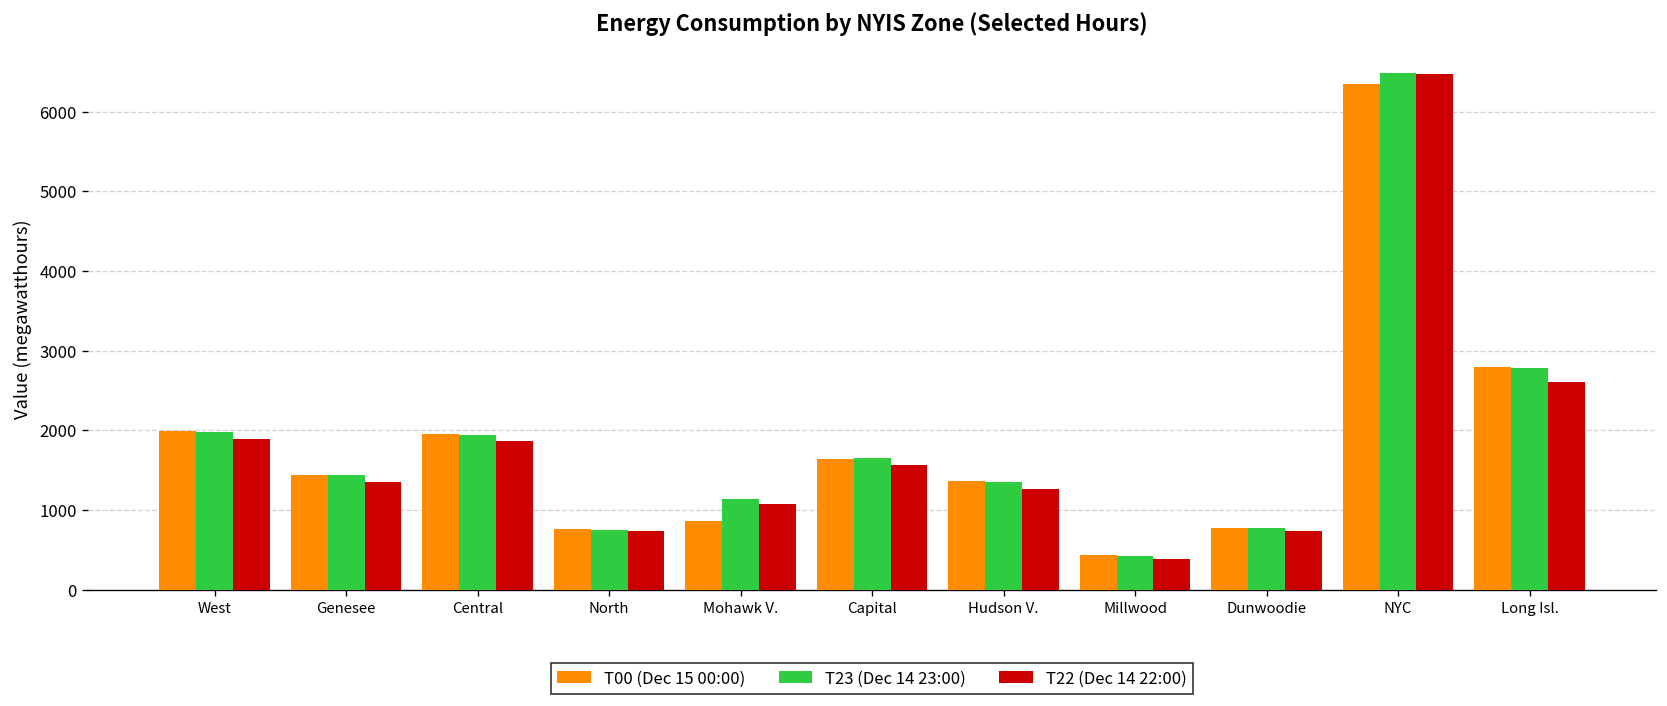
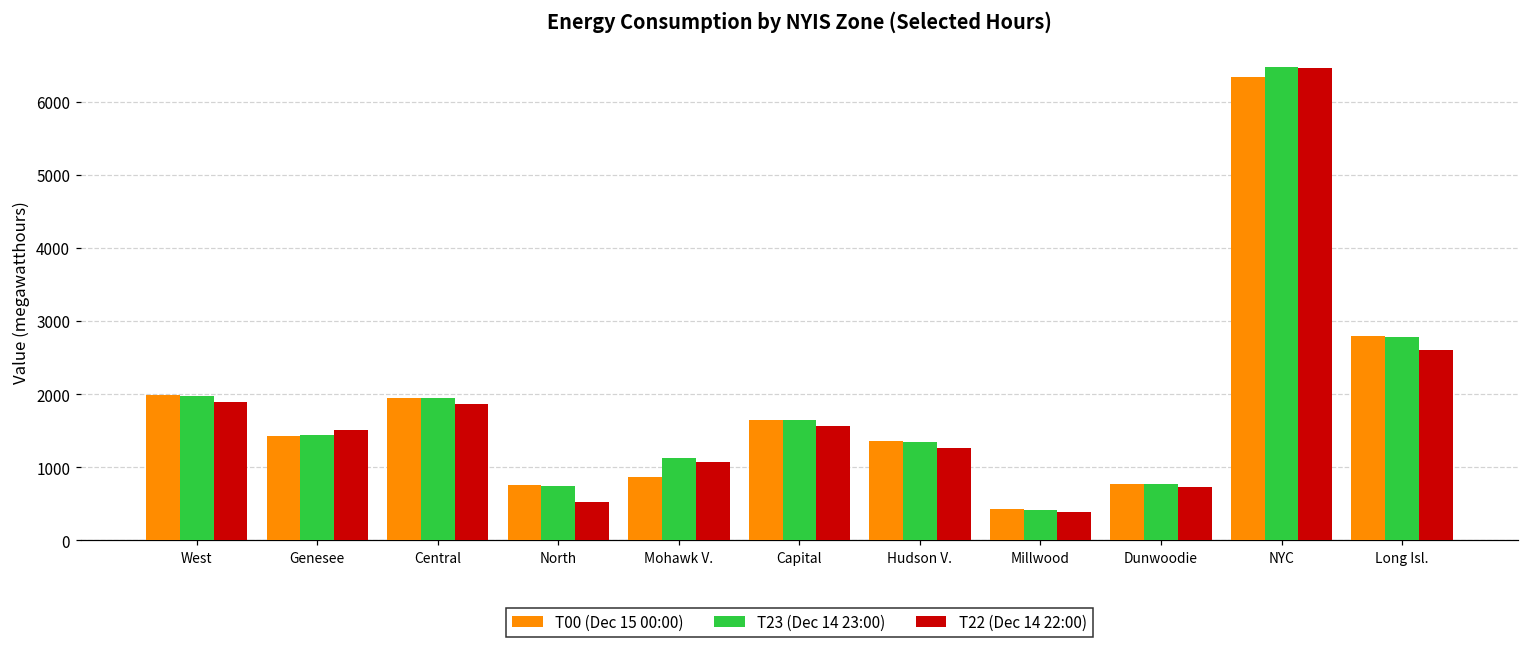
T22 (Dec 14 22:00), Genesee: 1400 -> 1500
T22 (Dec 14 22:00), North: 700 -> 500
